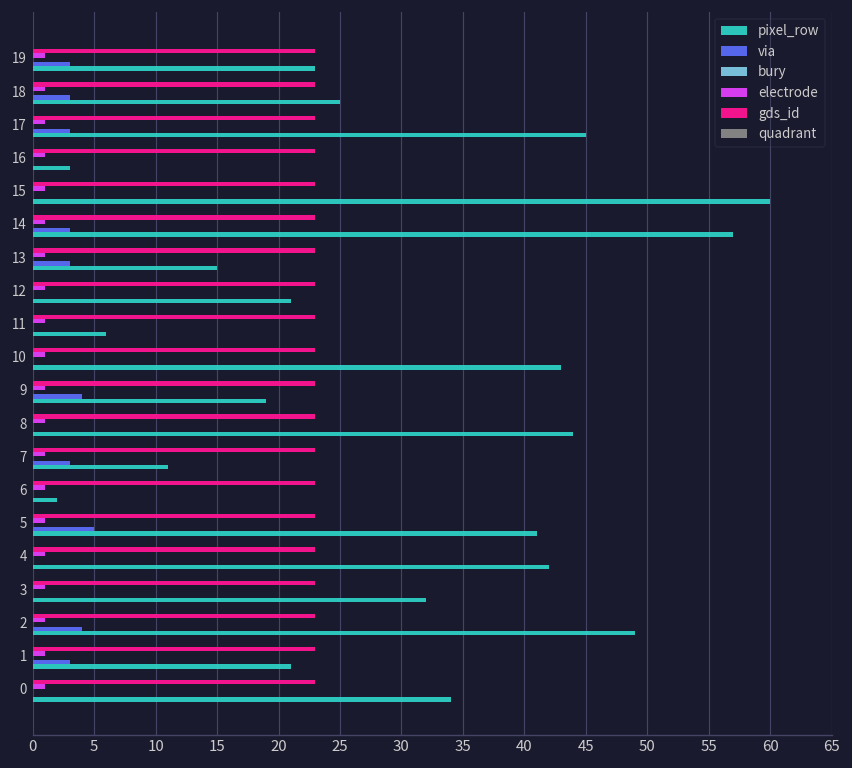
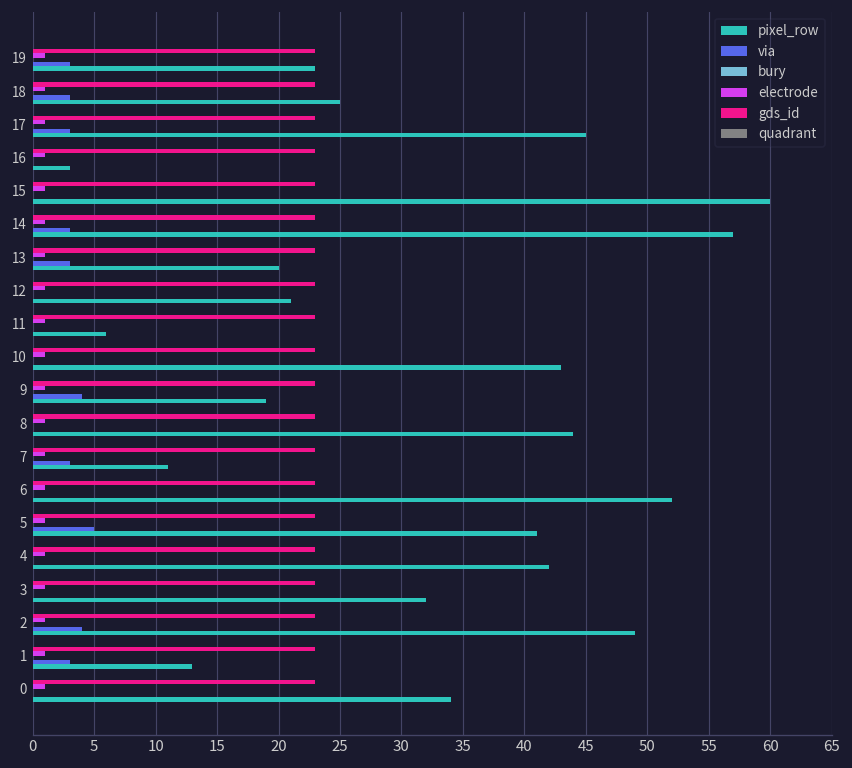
pixel_row, 13: 15 -> 20
pixel_row, 6: 2 -> 52
pixel_row, 1: 21 -> 13
